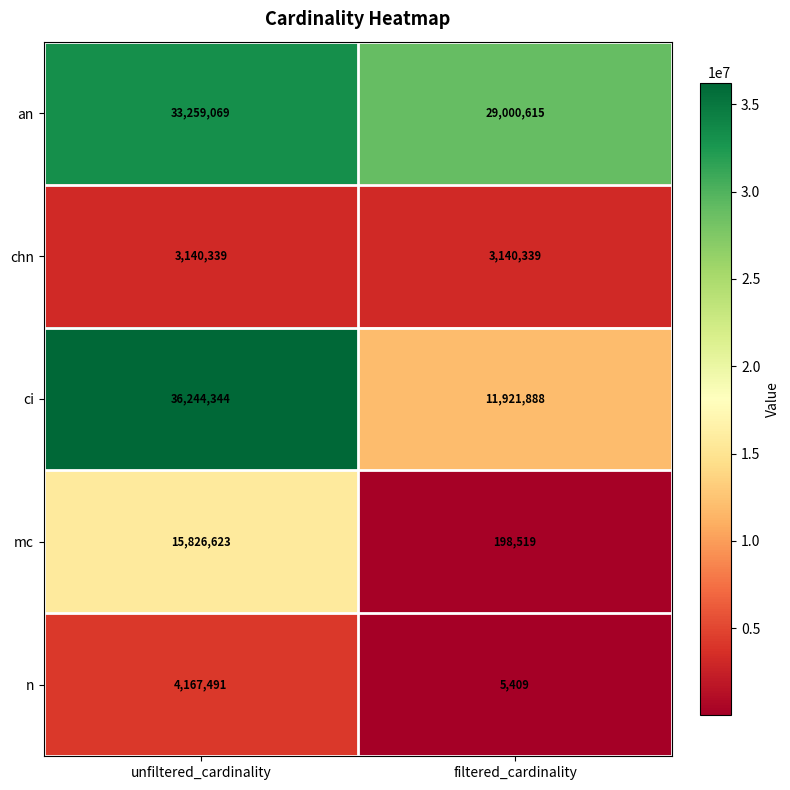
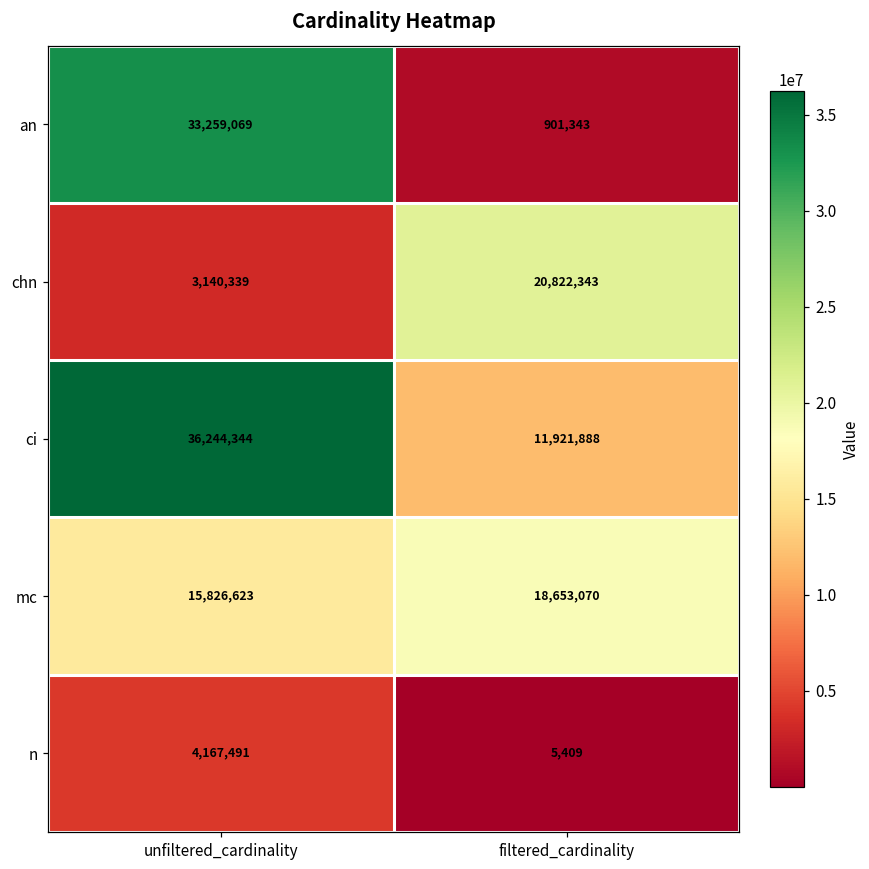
an, filtered_cardinality: 29,000,615 -> 901,343
chn, filtered_cardinality: 3,140,339 -> 20,822,343
mc, filtered_cardinality: 198,519 -> 18,653,070
